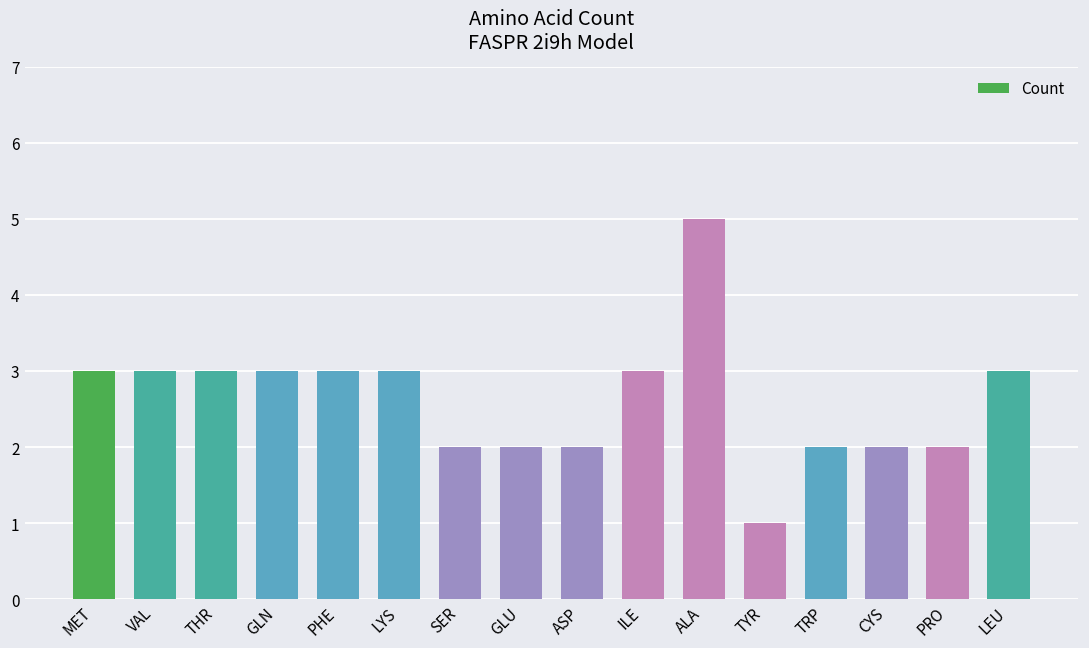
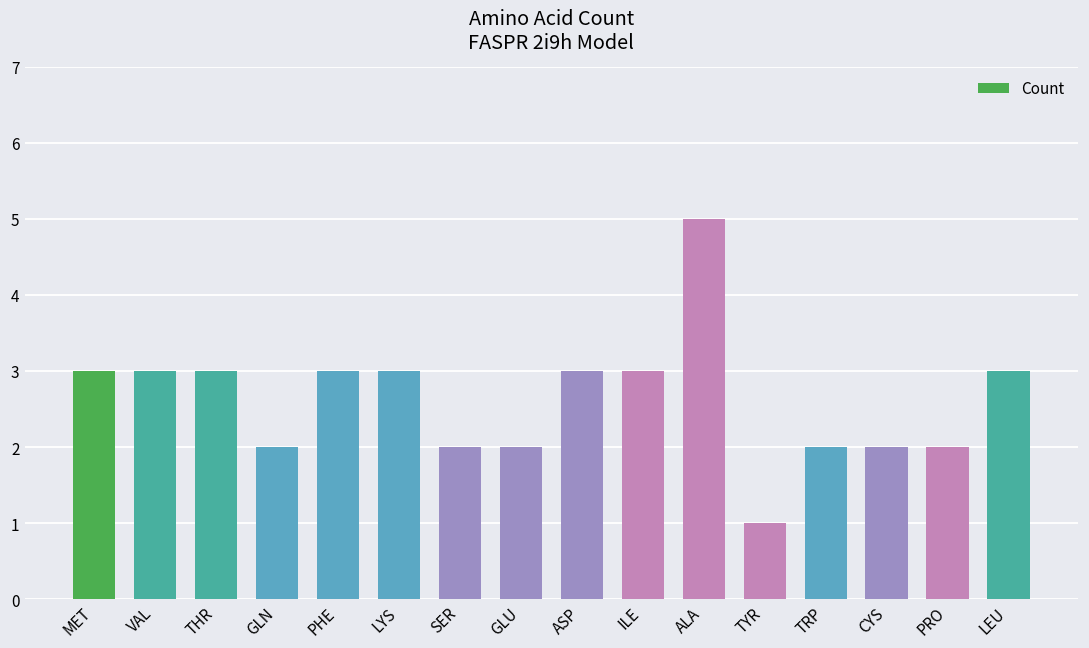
GLN: 3 -> 2
ASP: 2 -> 3
